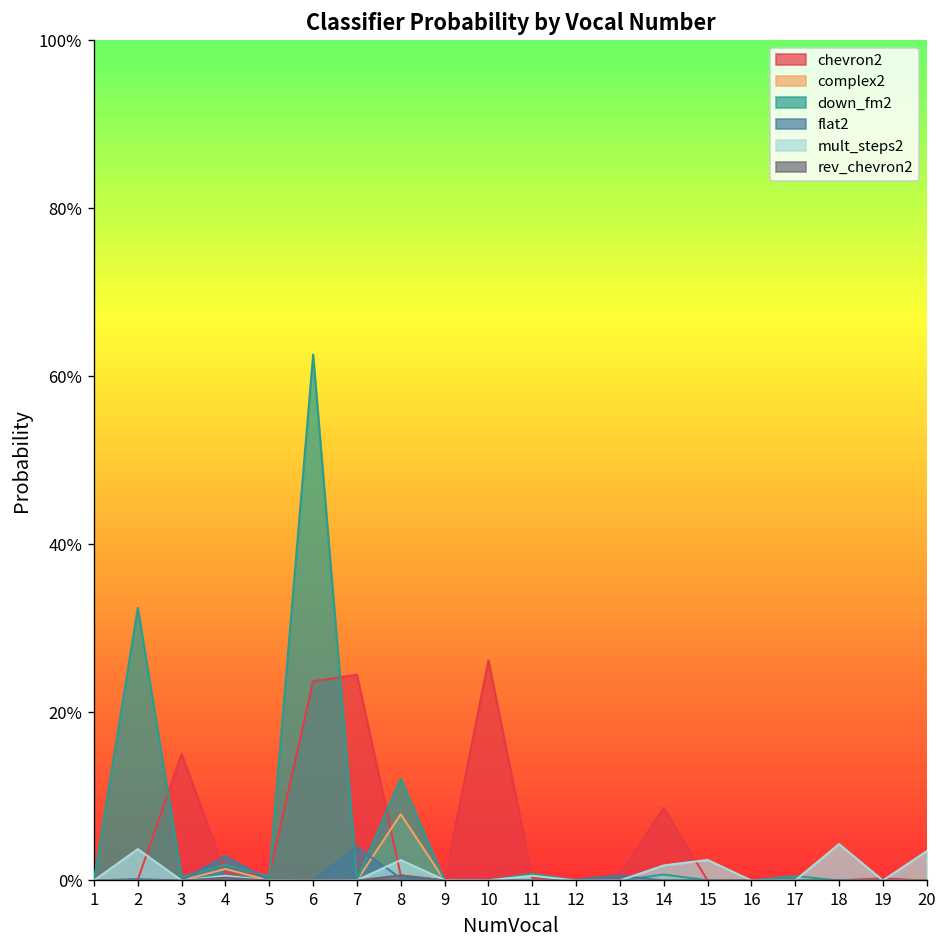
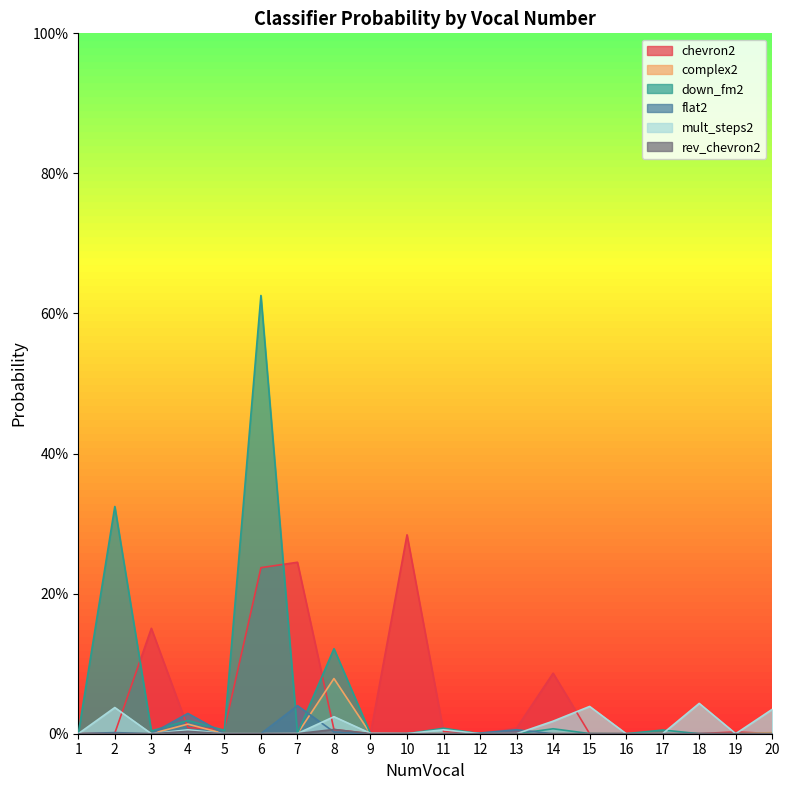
chevron2, 10: 26% -> 28%
mult_steps2, 15: 2% -> 4%
